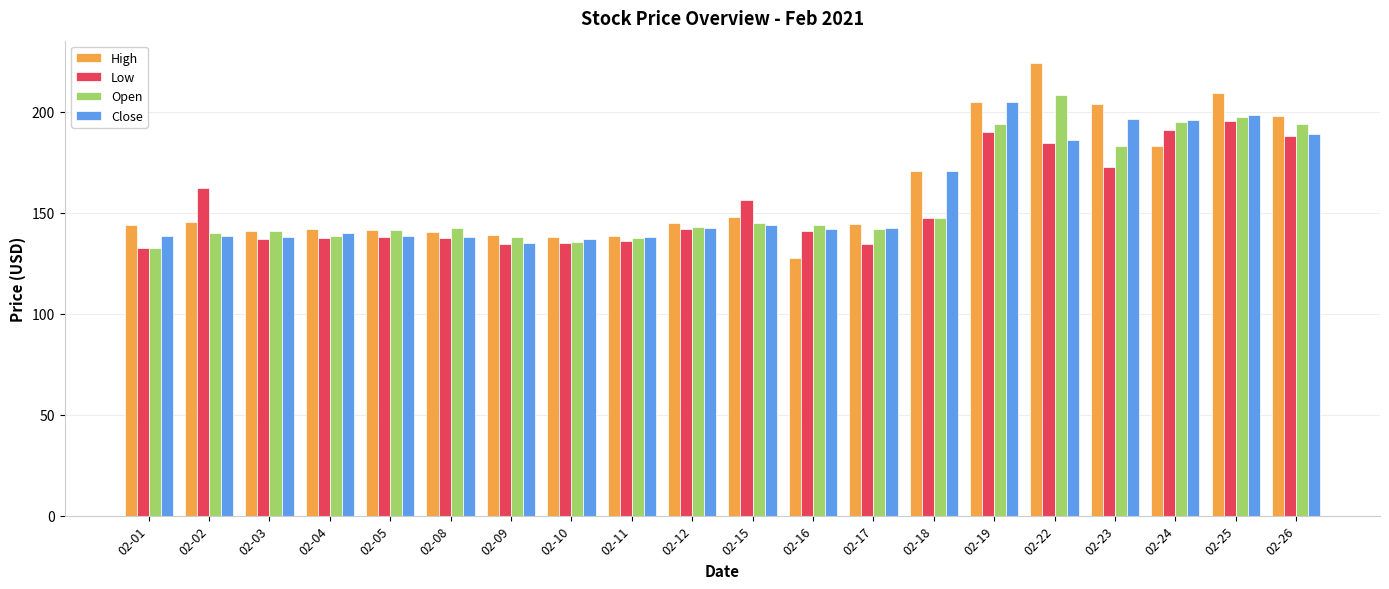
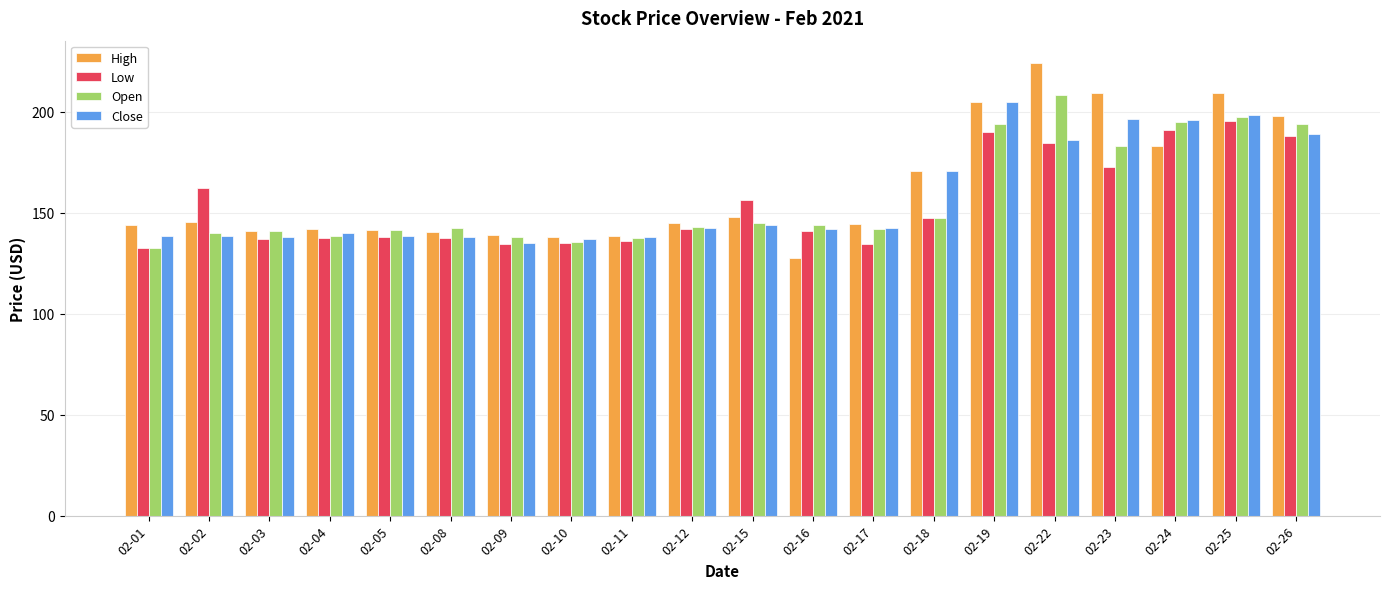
High, 02-23: 204 -> 209
